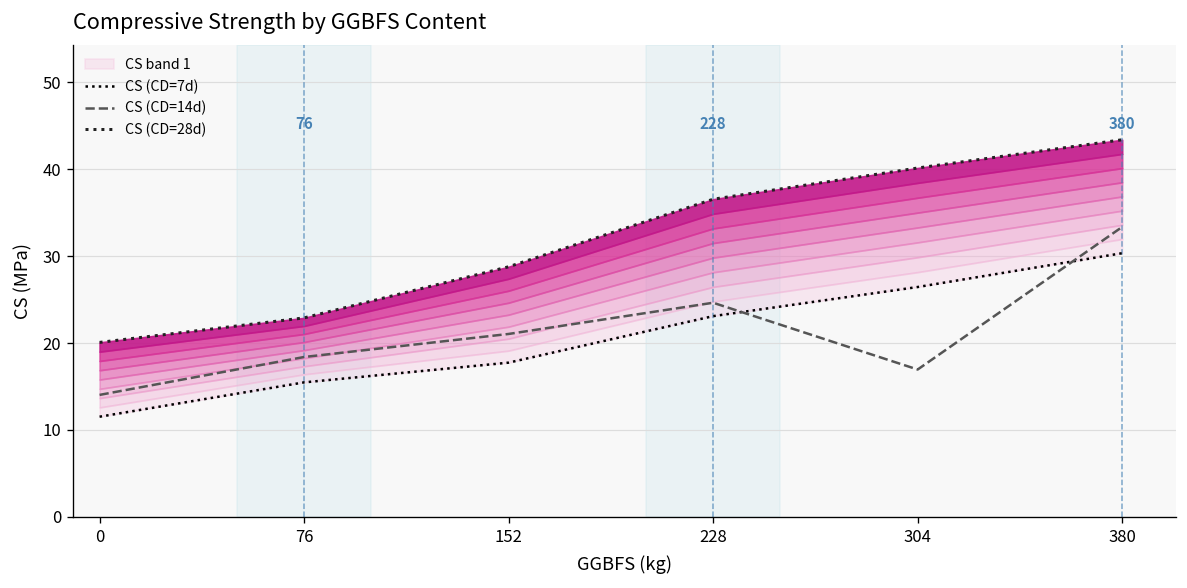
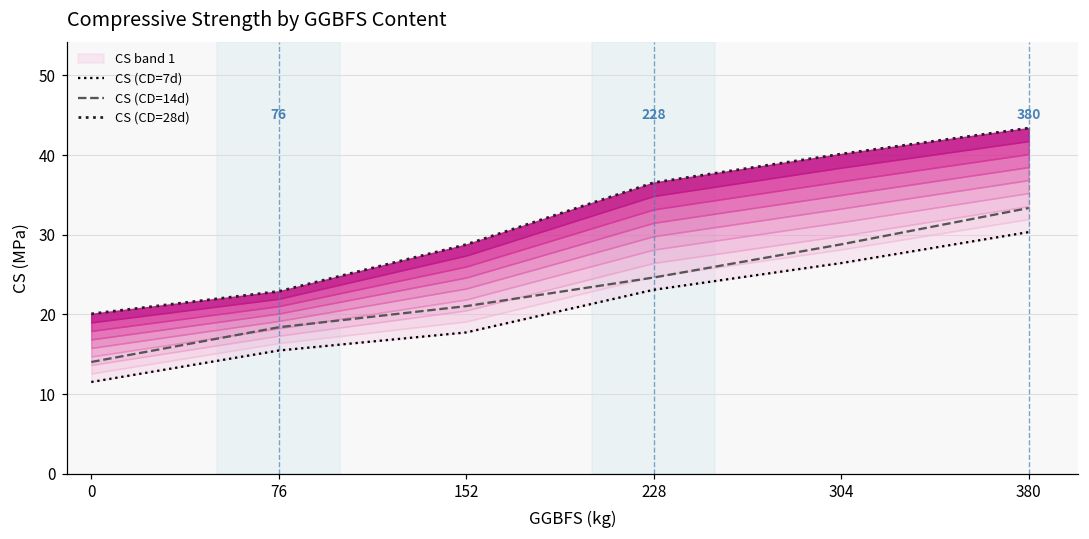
CS (CD=14d), 304: 17 -> 29
